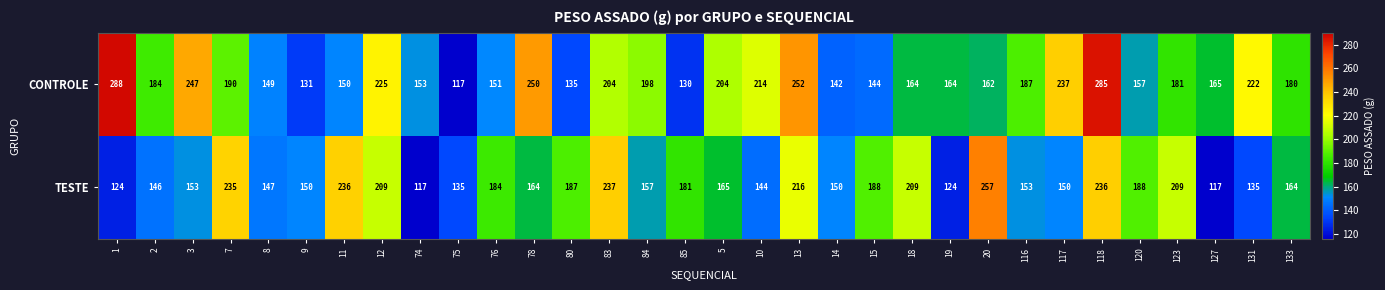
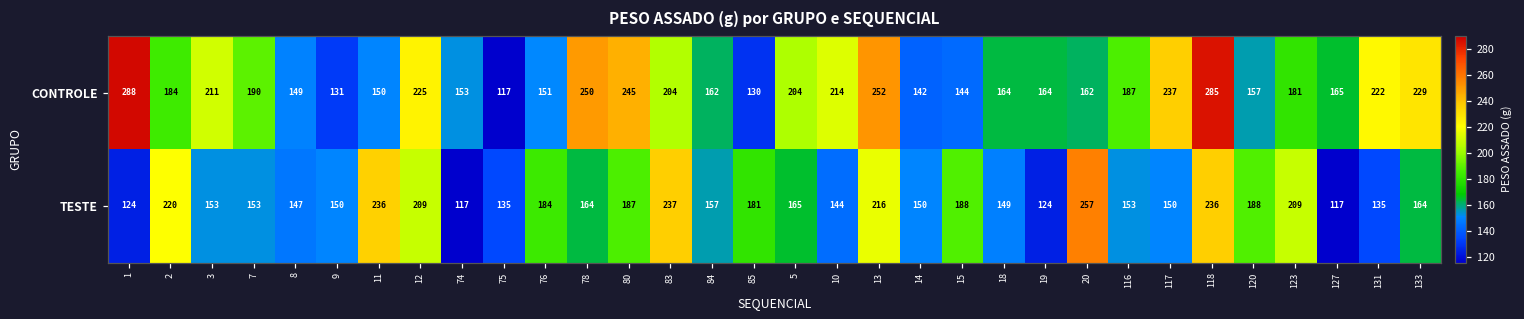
CONTROLE, 3: 247 -> 211
CONTROLE, 80: 135 -> 245
CONTROLE, 84: 198 -> 162
CONTROLE, 133: 180 -> 229
TESTE, 2: 146 -> 220
TESTE, 7: 235 -> 153
TESTE, 18: 209 -> 149
